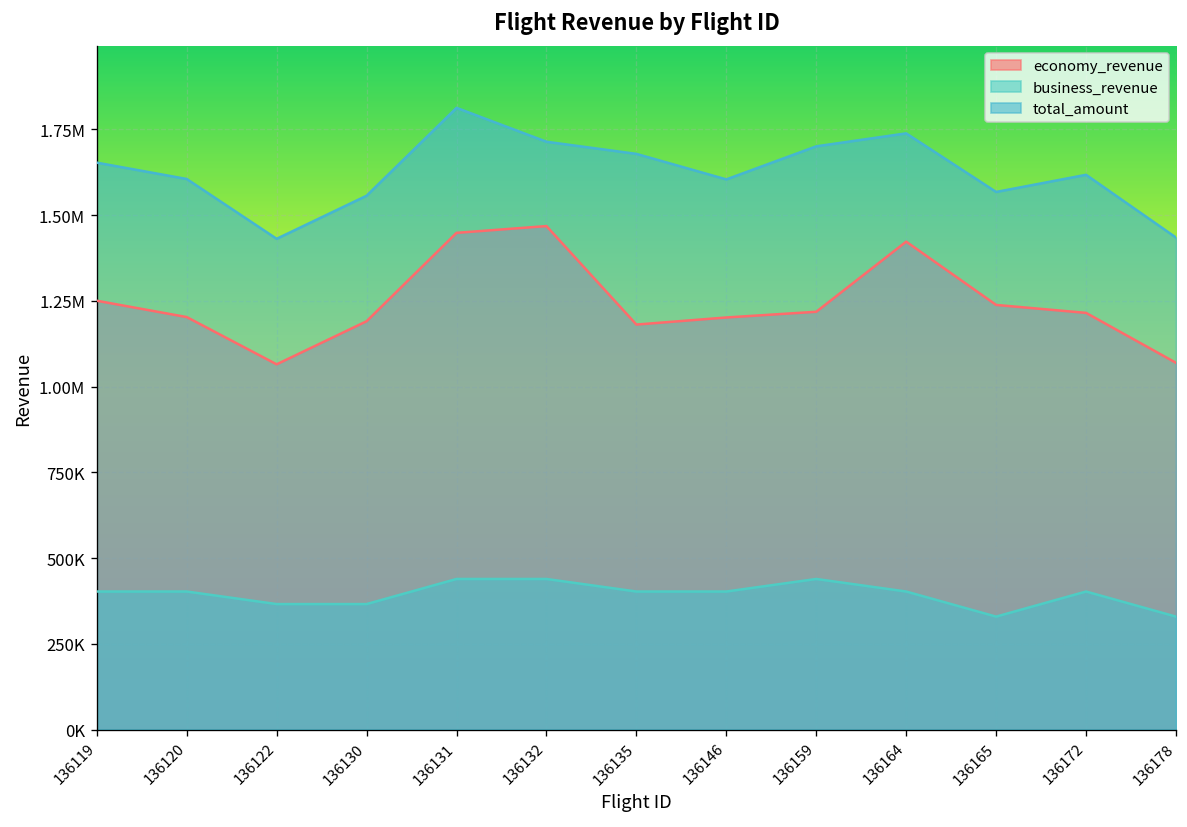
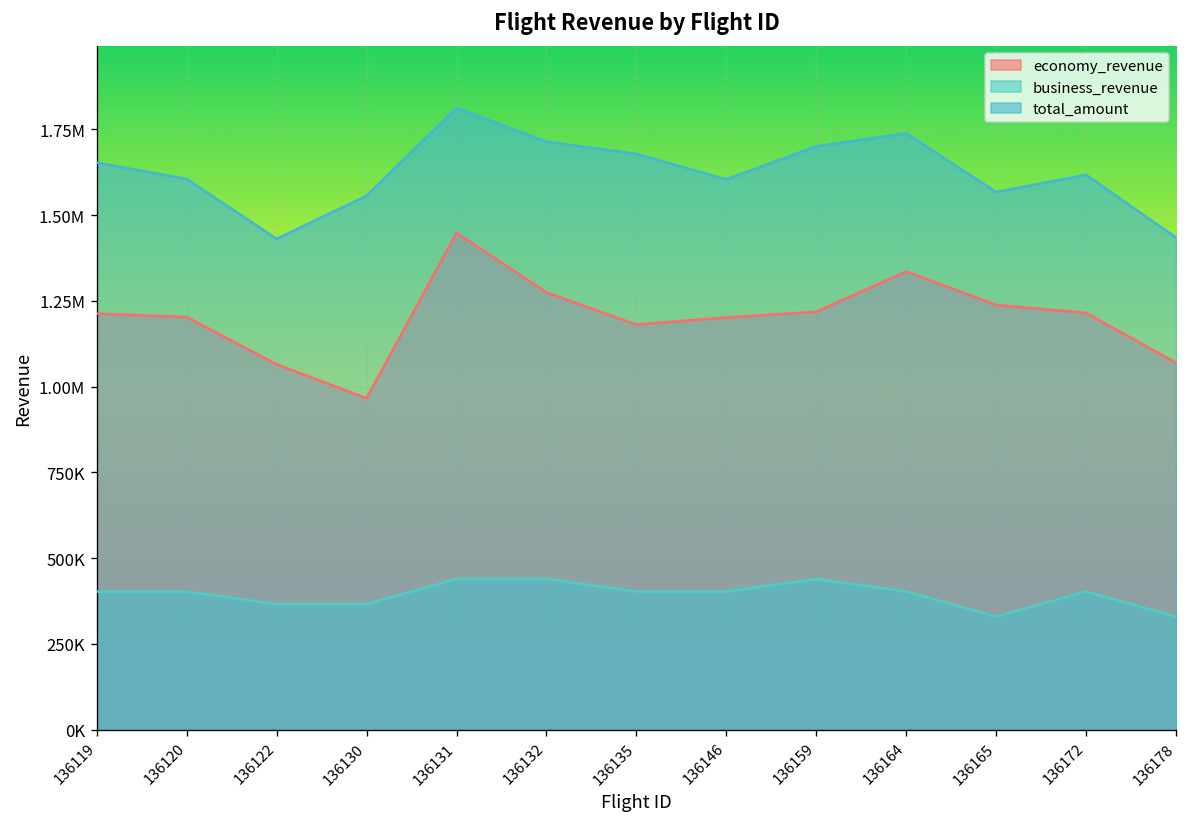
economy_revenue, 136119: 1250000 -> 1210000
economy_revenue, 136130: 1190000 -> 970000
economy_revenue, 136132: 1470000 -> 1270000
economy_revenue, 136164: 1420000 -> 1340000
